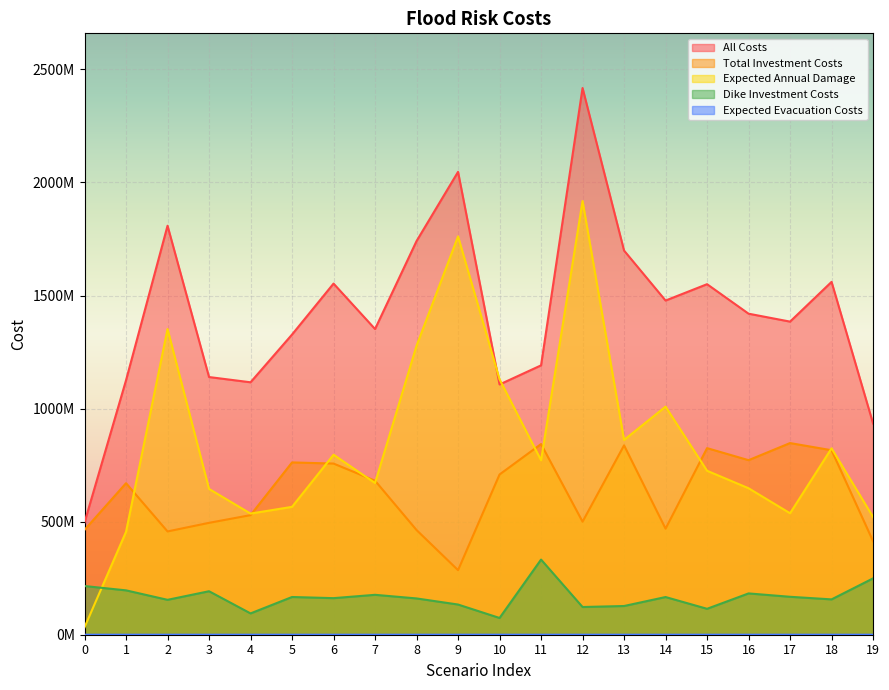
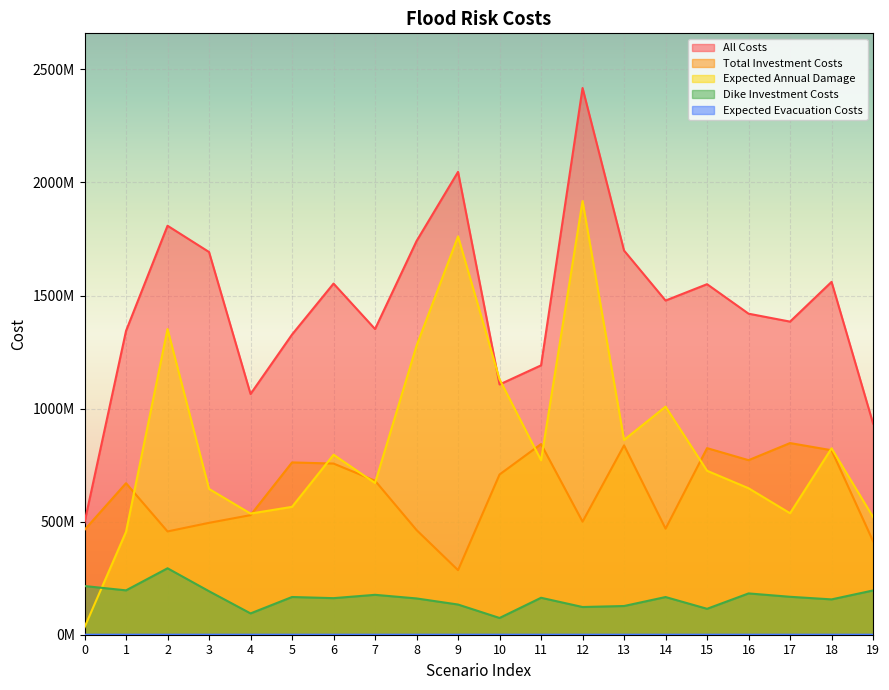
All Costs, 1: 1130000000 -> 1340000000
Dike Investment Costs, 2: 150000000 -> 290000000
All Costs, 3: 1140000000 -> 1690000000
All Costs, 4: 1120000000 -> 1060000000
Dike Investment Costs, 11: 330000000 -> 160000000
Dike Investment Costs, 19: 250000000 -> 200000000
